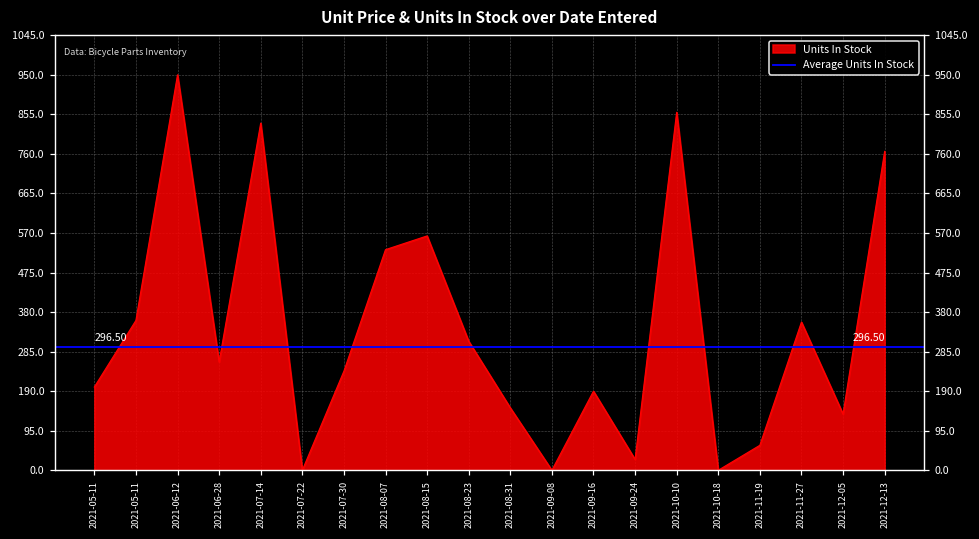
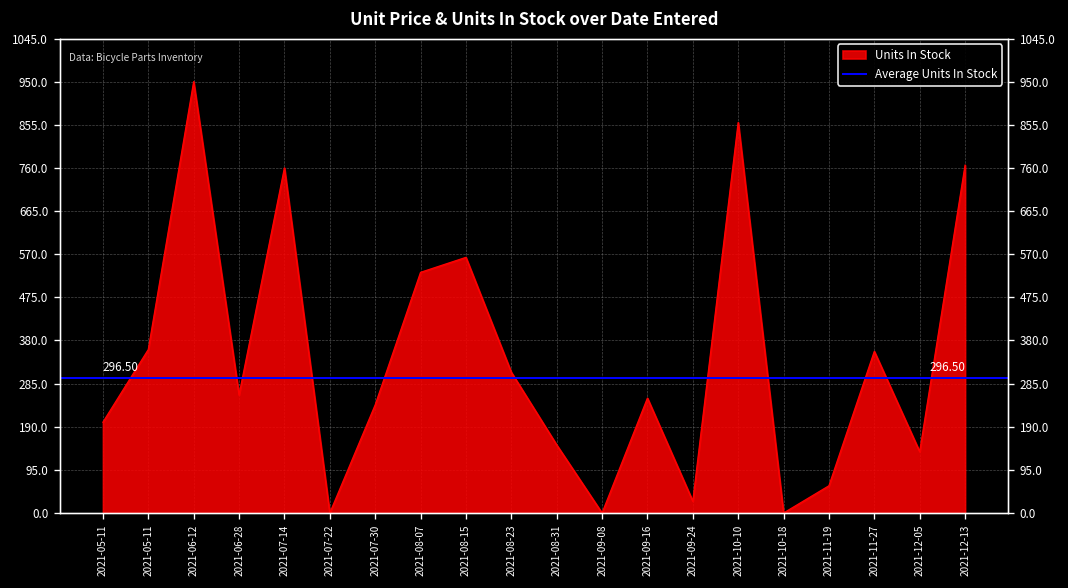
2021-07-14: 830 -> 760
2021-09-16: 190 -> 250
